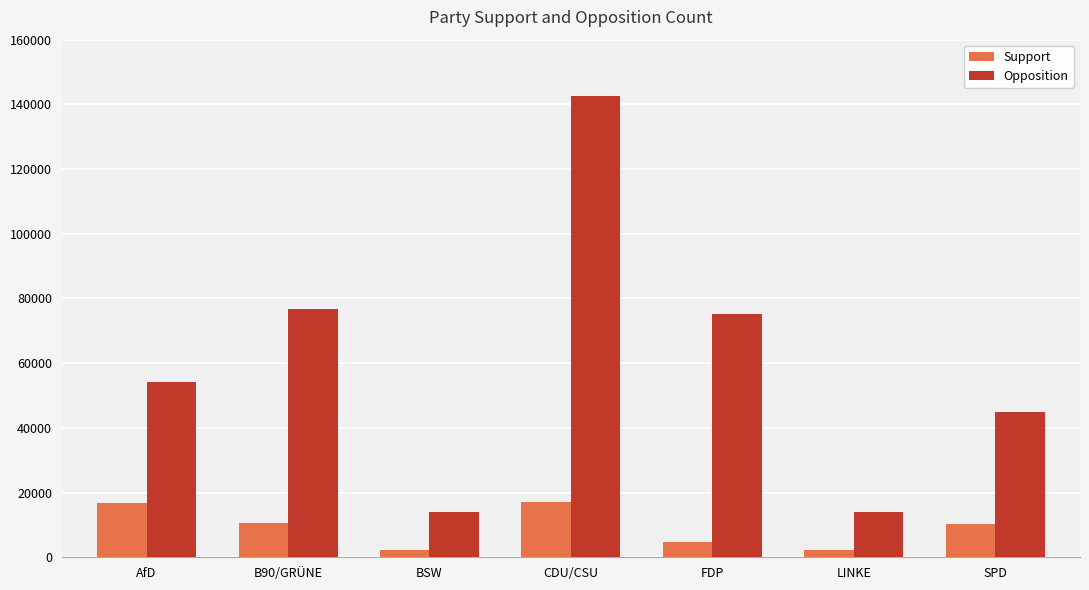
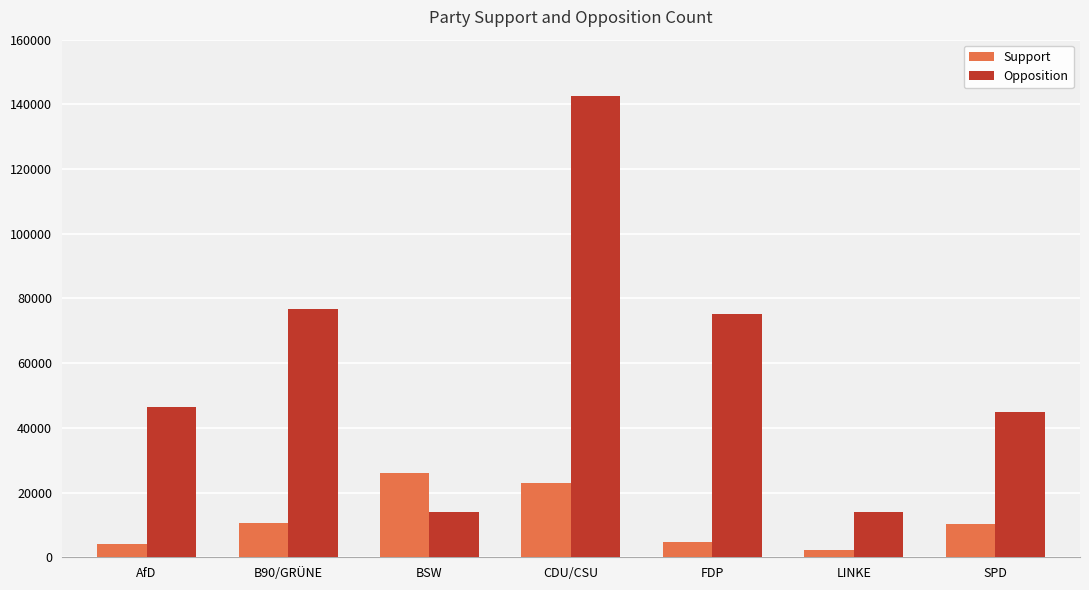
Support, AfD: 17000 -> 4000
Opposition, AfD: 54000 -> 46000
Support, BSW: 2000 -> 26000
Support, CDU/CSU: 17000 -> 23000
